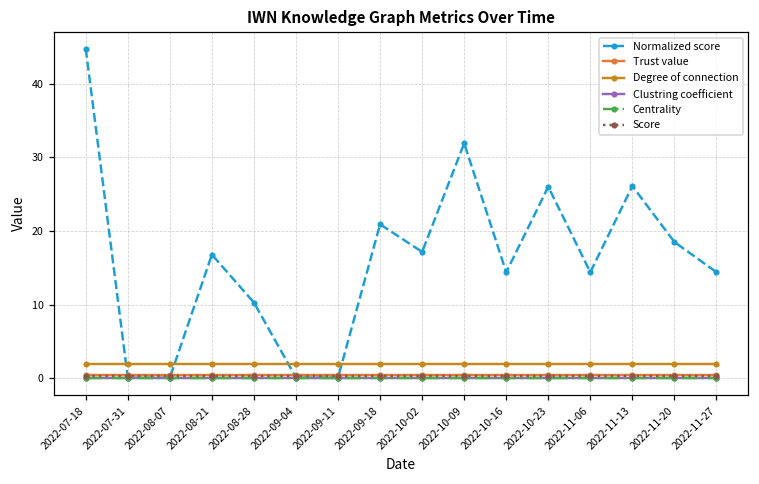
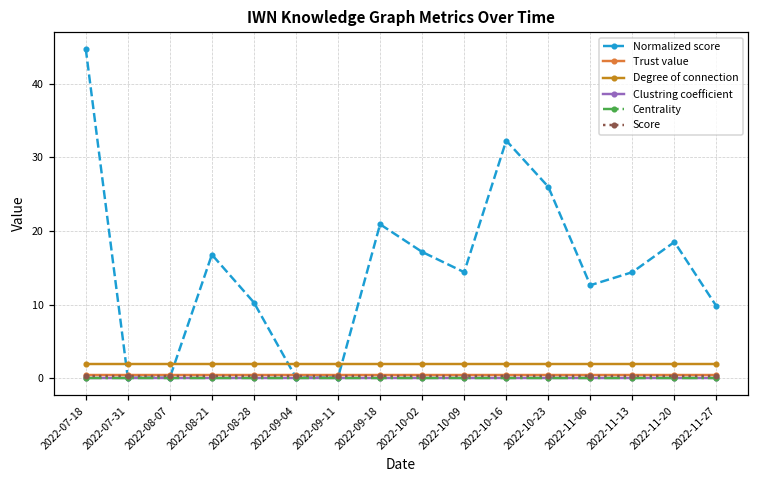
Normalized score, 2022-10-09: 32 -> 14
Normalized score, 2022-10-16: 14 -> 32
Normalized score, 2022-11-06: 14 -> 13
Normalized score, 2022-11-13: 26 -> 14
Normalized score, 2022-11-27: 14 -> 10
